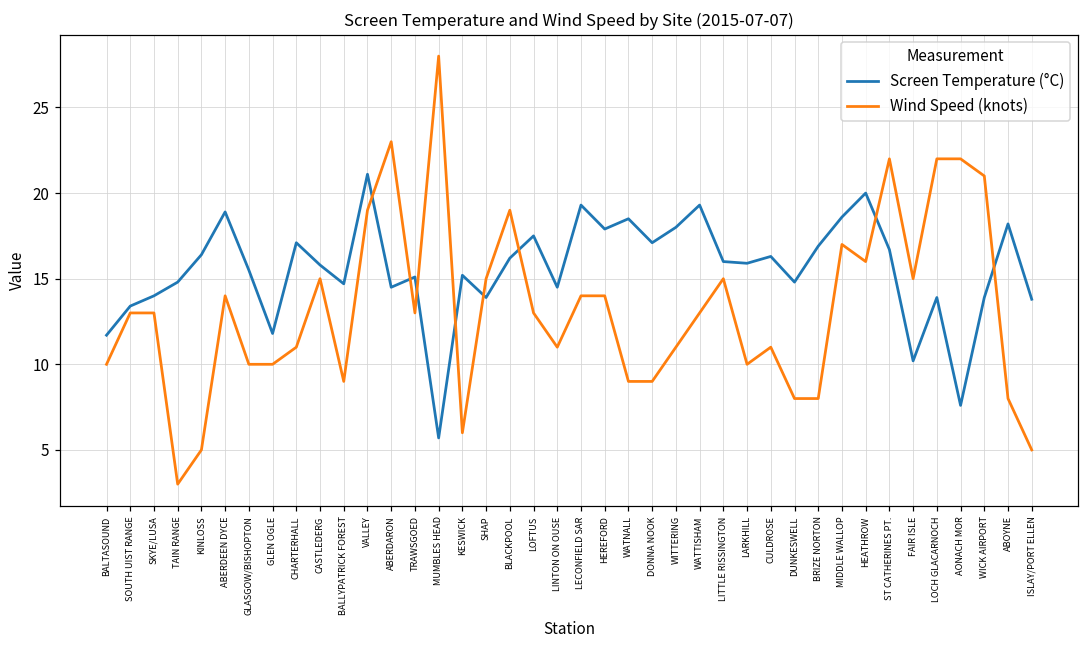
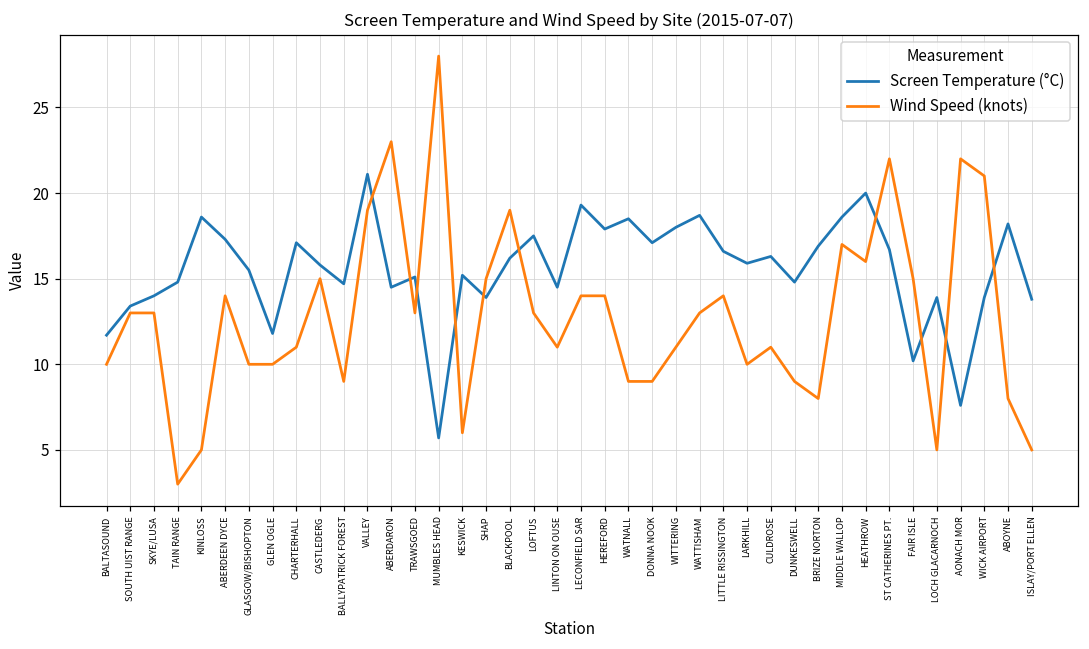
Screen Temperature (°C), KINLOSS: 16.4 -> 18.6
Screen Temperature (°C), ABERDEEN DYCE: 18.9 -> 17.3
Screen Temperature (°C), WATTISHAM: 19.3 -> 18.7
Screen Temperature (°C), LITTLE RISSINGTON: 16.0 -> 16.6
Wind Speed (knots), LITTLE RISSINGTON: 15 -> 14
Wind Speed (knots), DUNKESWELL: 8 -> 9
Wind Speed (knots), LOCH GLACARNOCH: 22 -> 5
